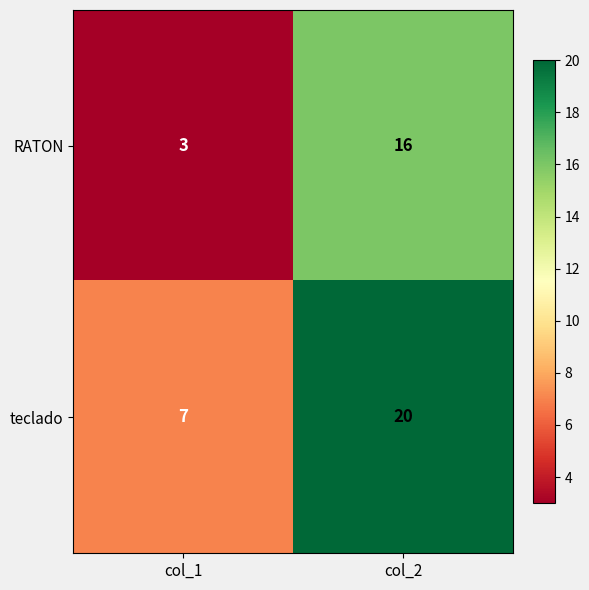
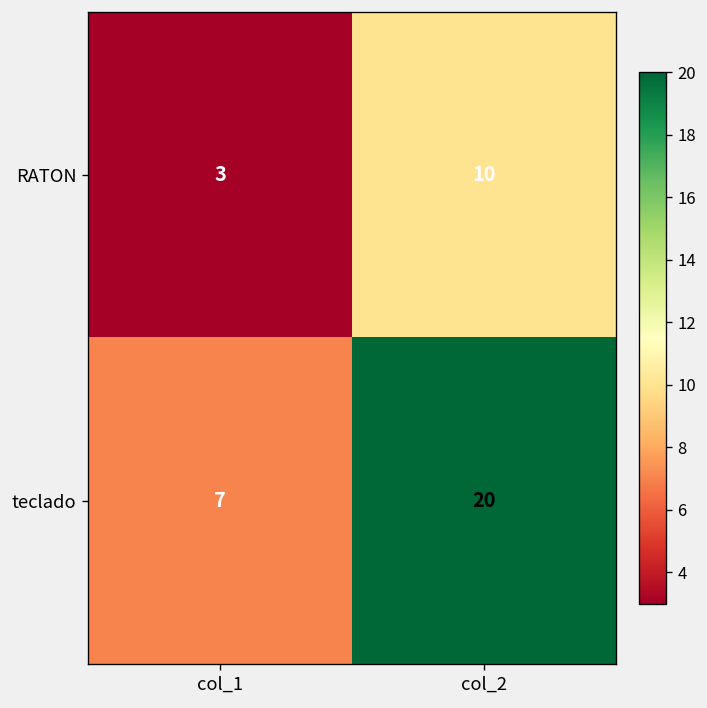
RATON, col_2: 16 -> 10
